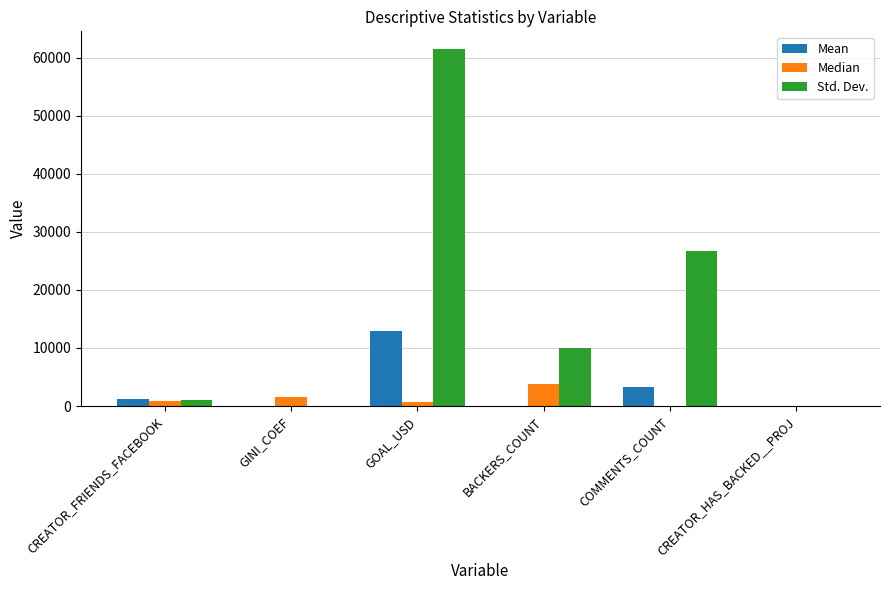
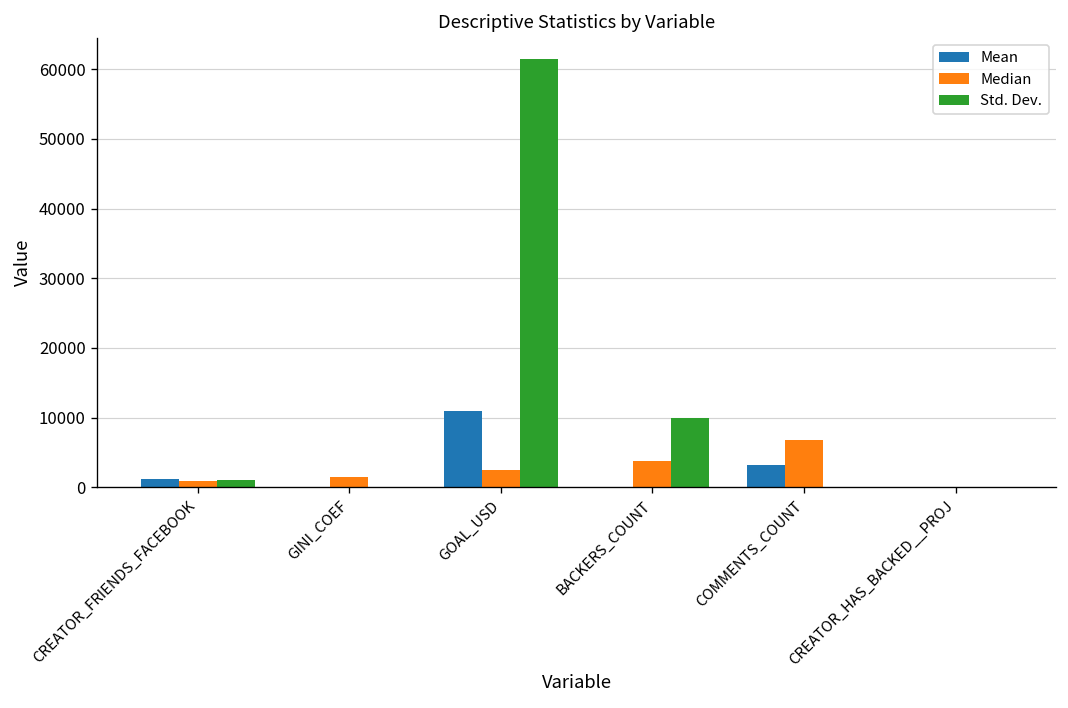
Mean, GOAL_USD: 13000 -> 11000
Median, GOAL_USD: 1000 -> 3000
Median, COMMENTS_COUNT: 0 -> 7000
Std. Dev., COMMENTS_COUNT: 27000 -> 0
